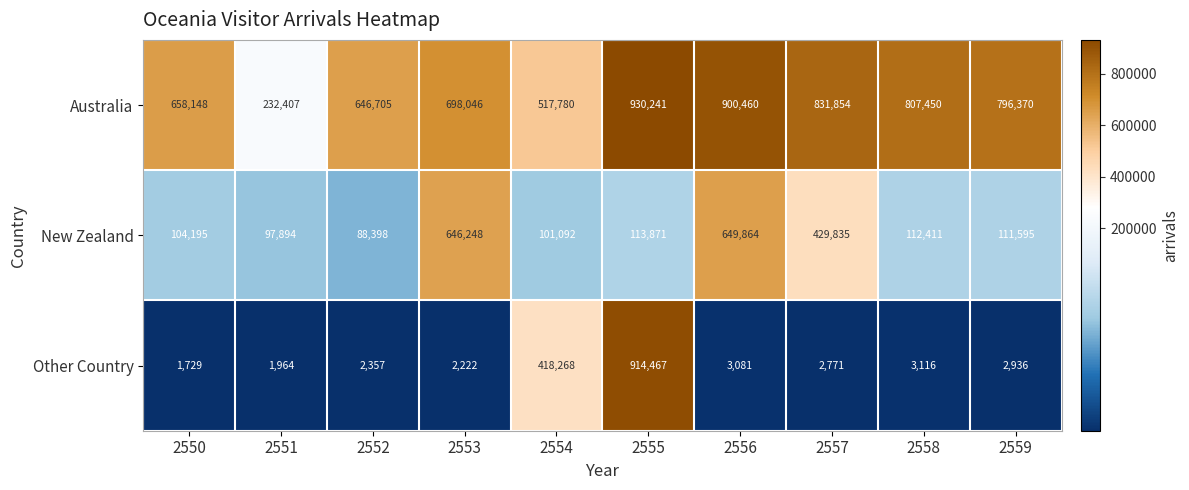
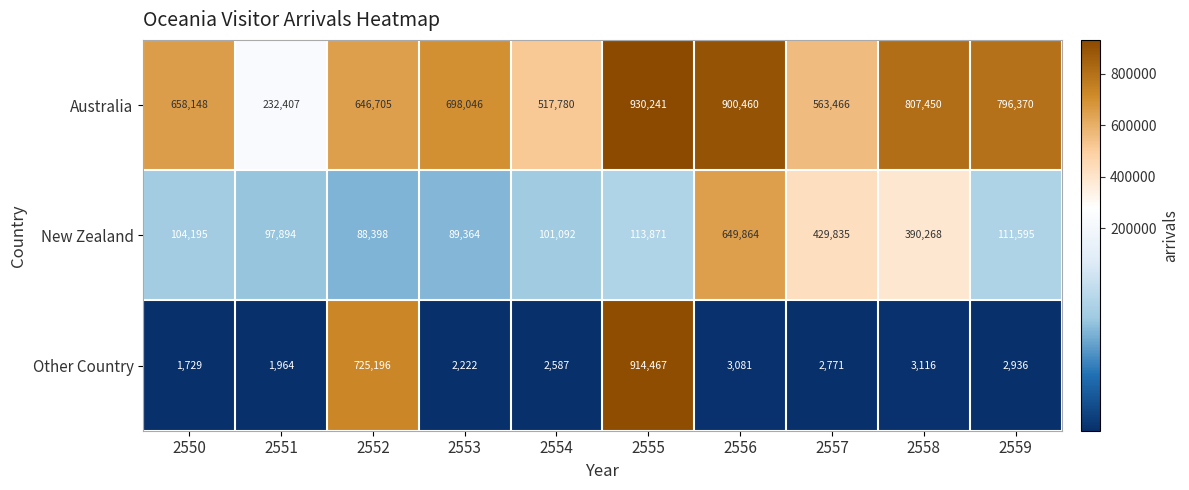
Australia, 2557: 831,854 -> 563,466
New Zealand, 2553: 646,248 -> 89,364
New Zealand, 2558: 112,411 -> 390,268
Other Country, 2552: 2,357 -> 725,196
Other Country, 2554: 418,268 -> 2,587
